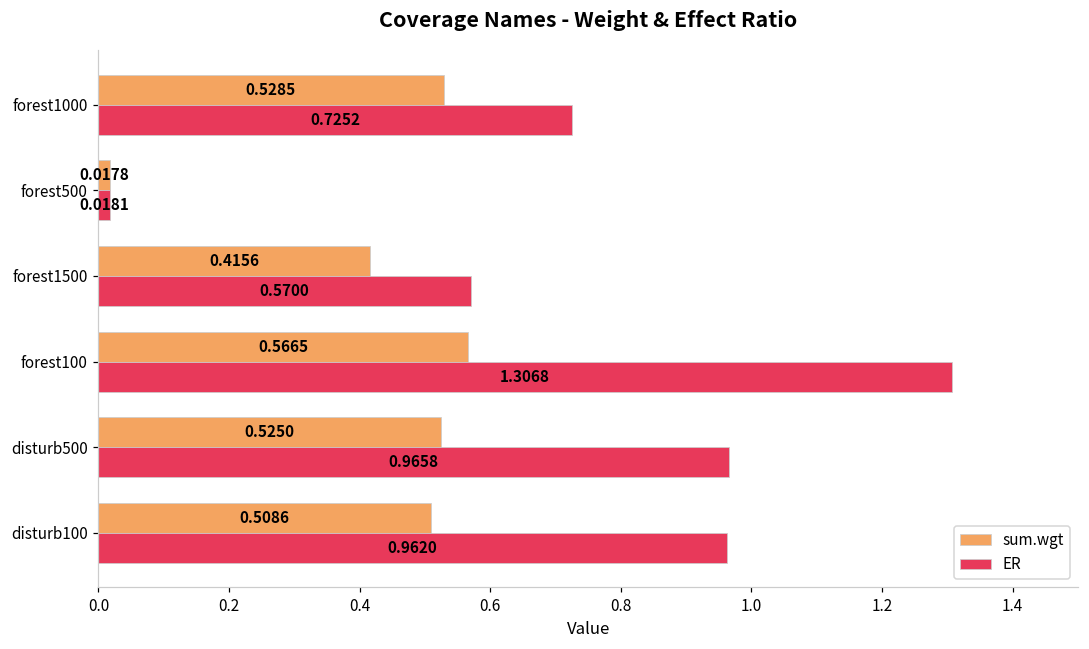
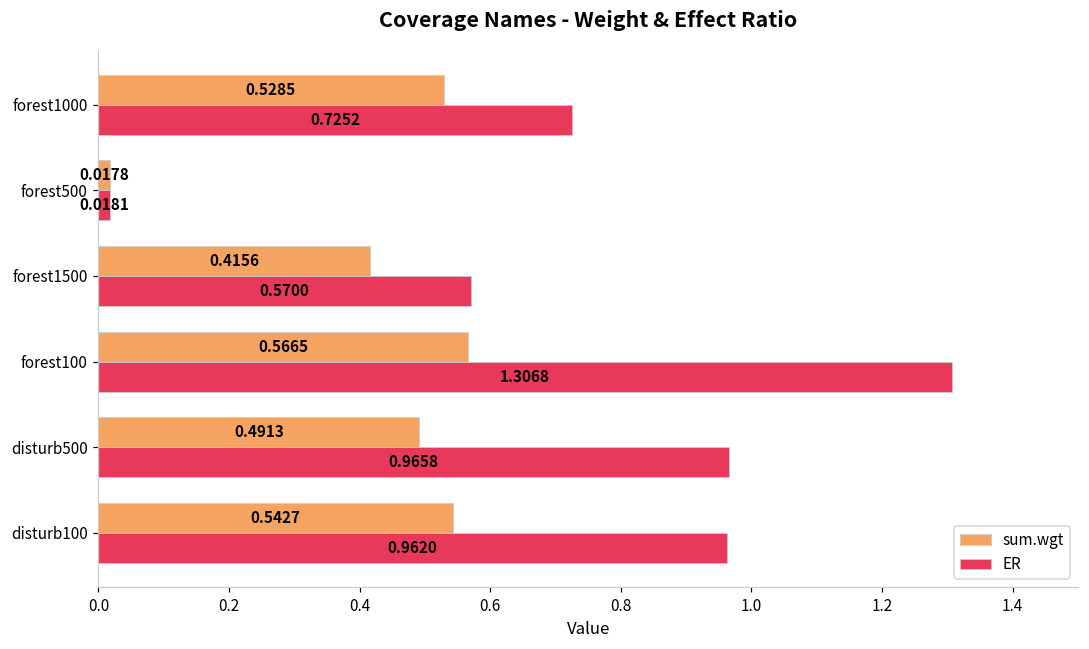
sum.wgt, disturb500: 0.5250 -> 0.4913
sum.wgt, disturb100: 0.5086 -> 0.5427
